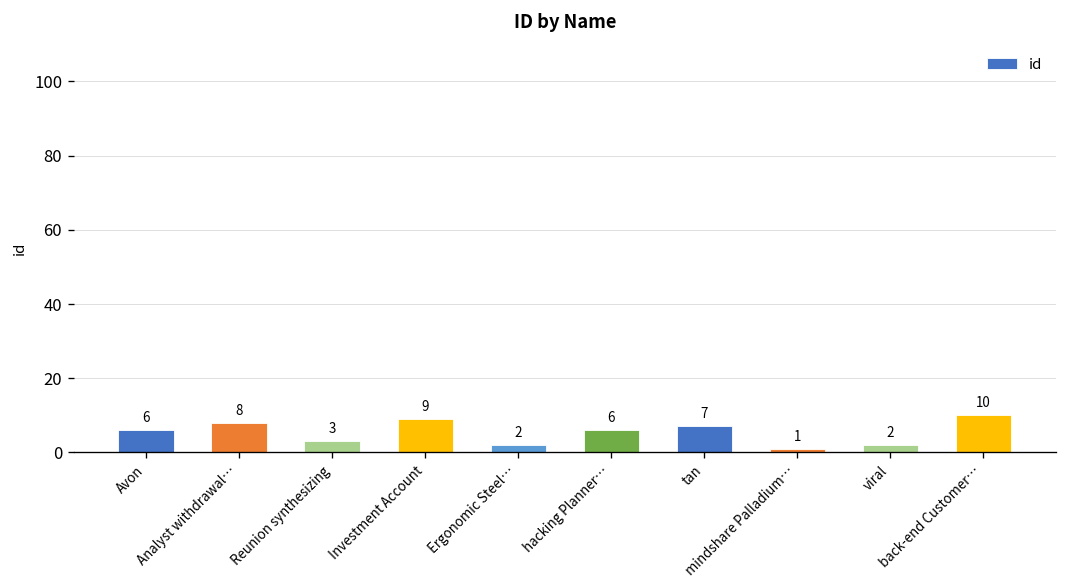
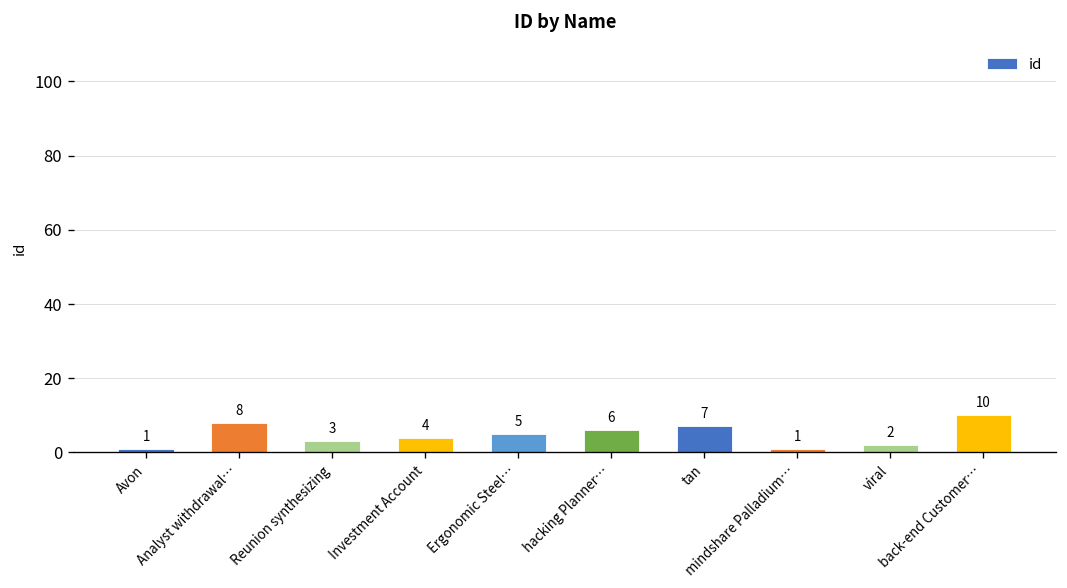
Avon: 6 -> 1
Investment Account: 9 -> 4
Ergonomic Steel…: 2 -> 5
